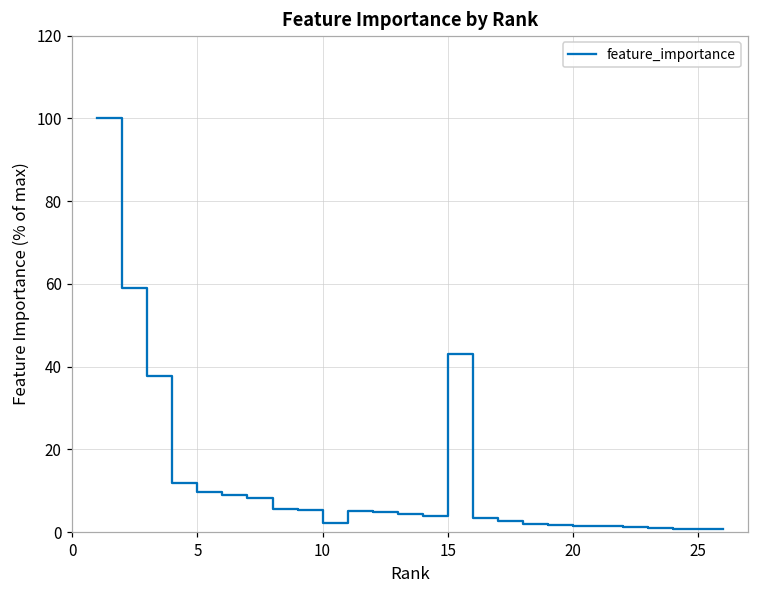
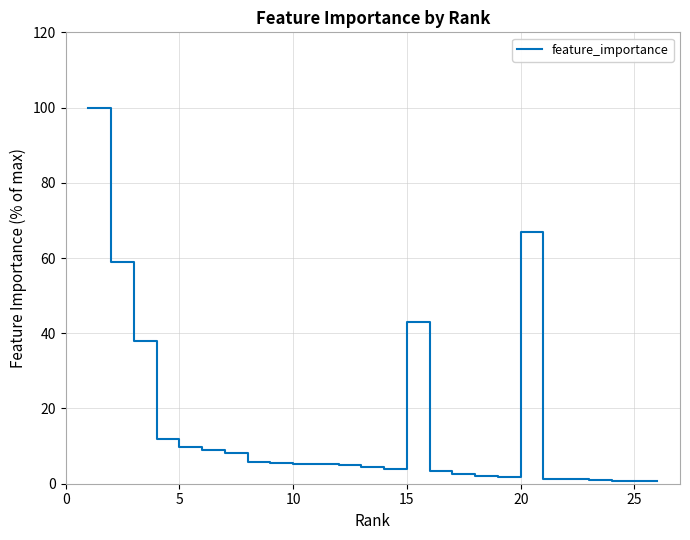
10: 2 -> 5
20: 2 -> 67
